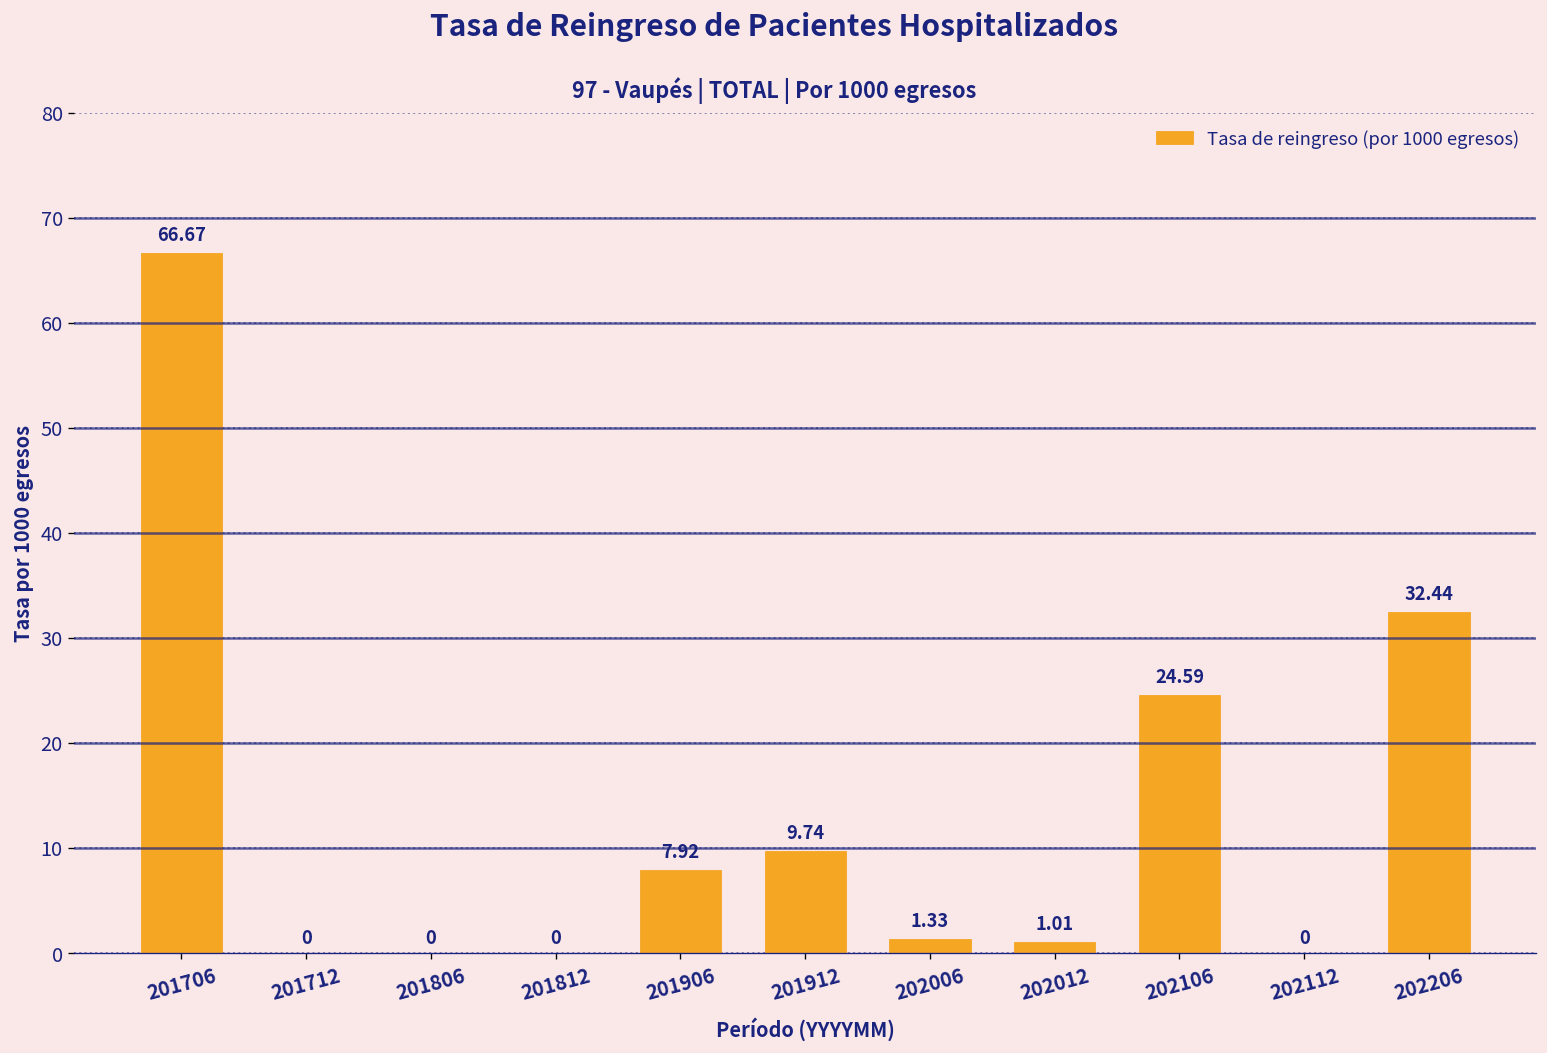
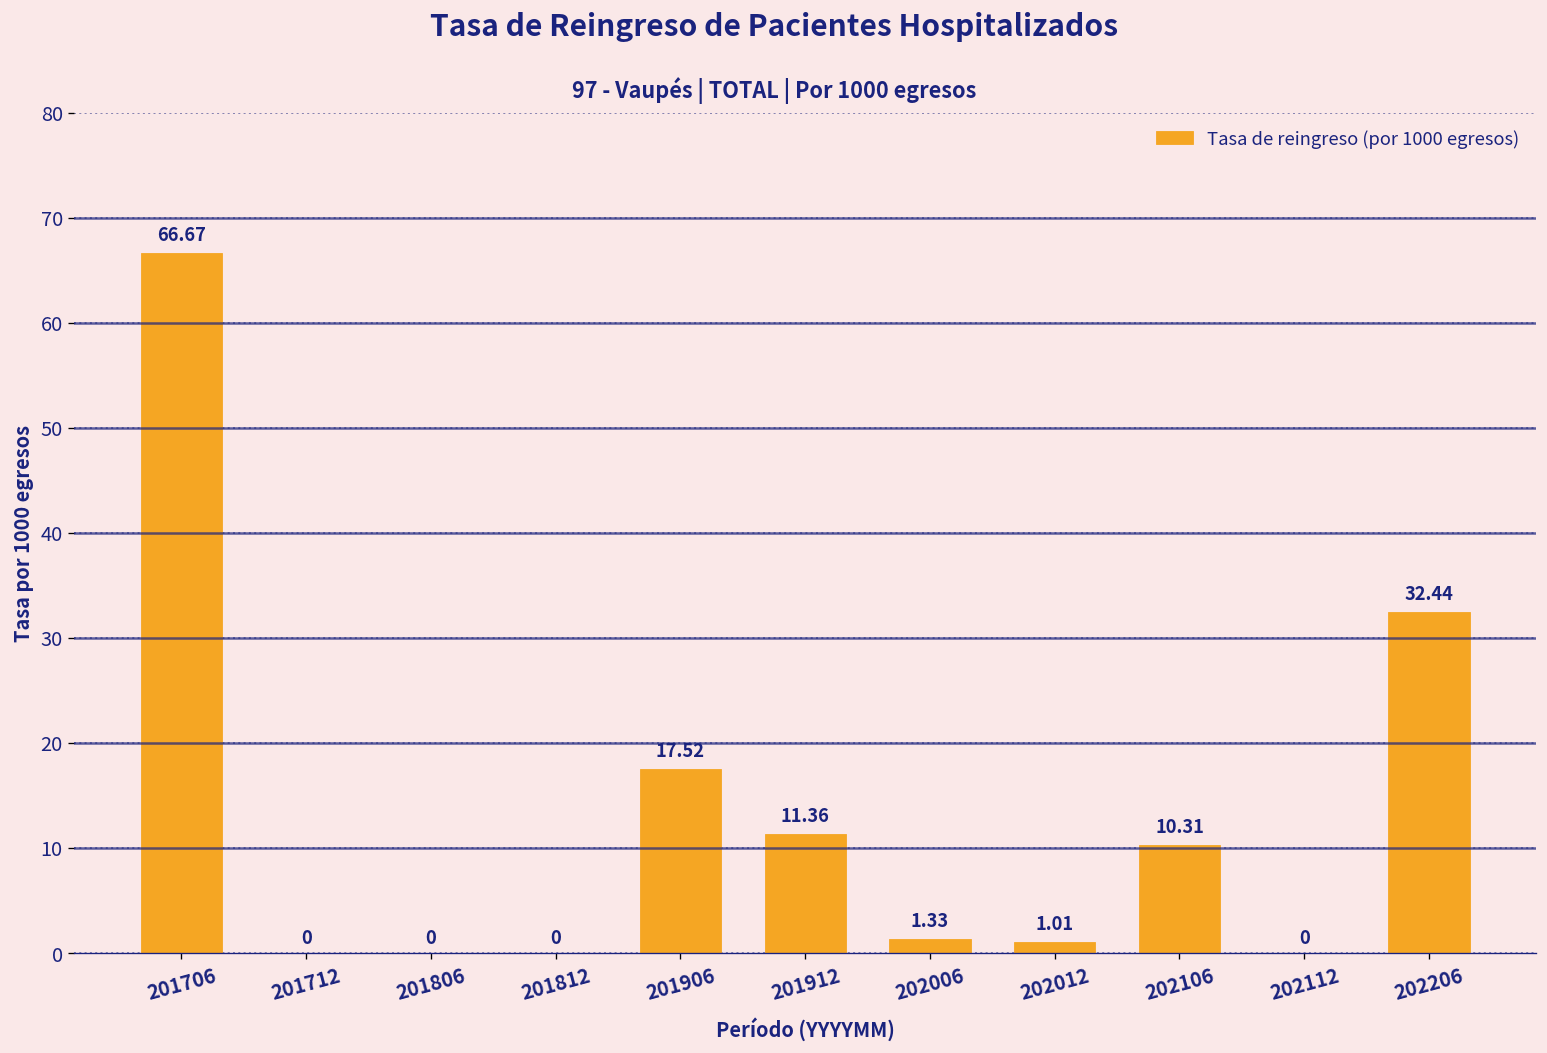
201906: 7.92 -> 17.52
201912: 9.74 -> 11.36
202106: 24.59 -> 10.31
